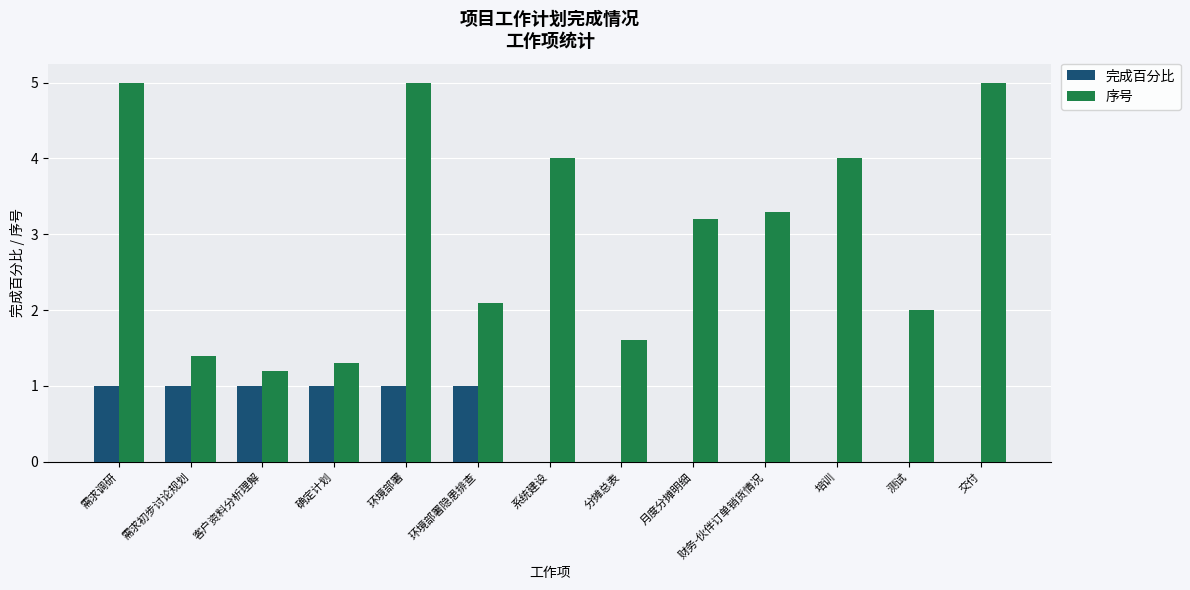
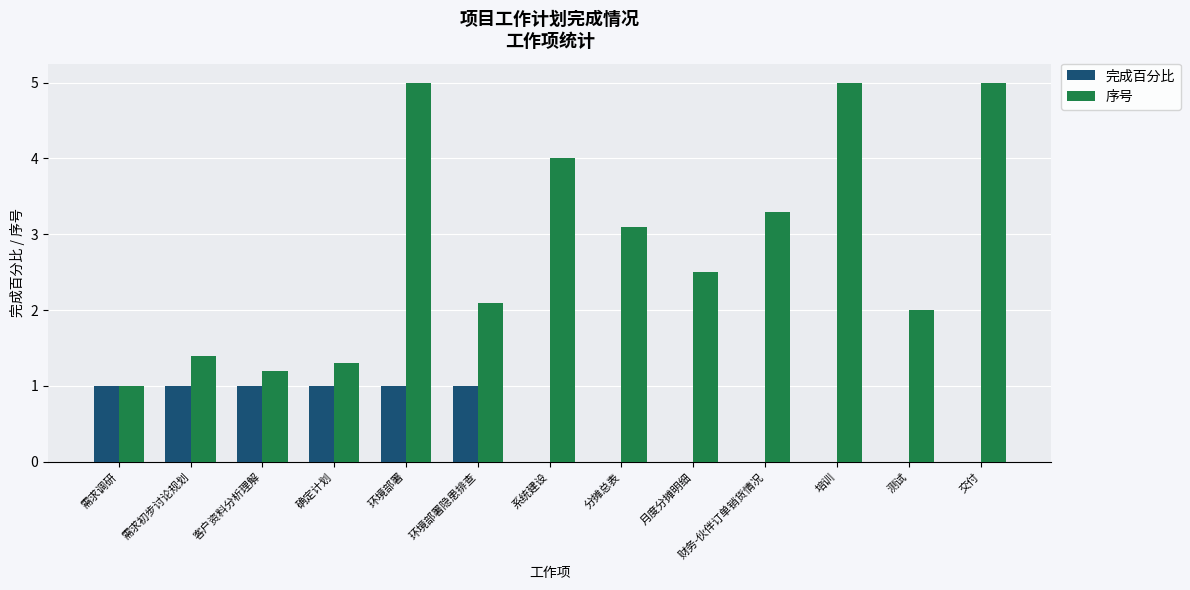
序号, 需求调研: 5 -> 1
序号, 分摊总表: 1.6 -> 3.1
序号, 月度分摊明细: 3.2 -> 2.5
序号, 培训: 4 -> 5
